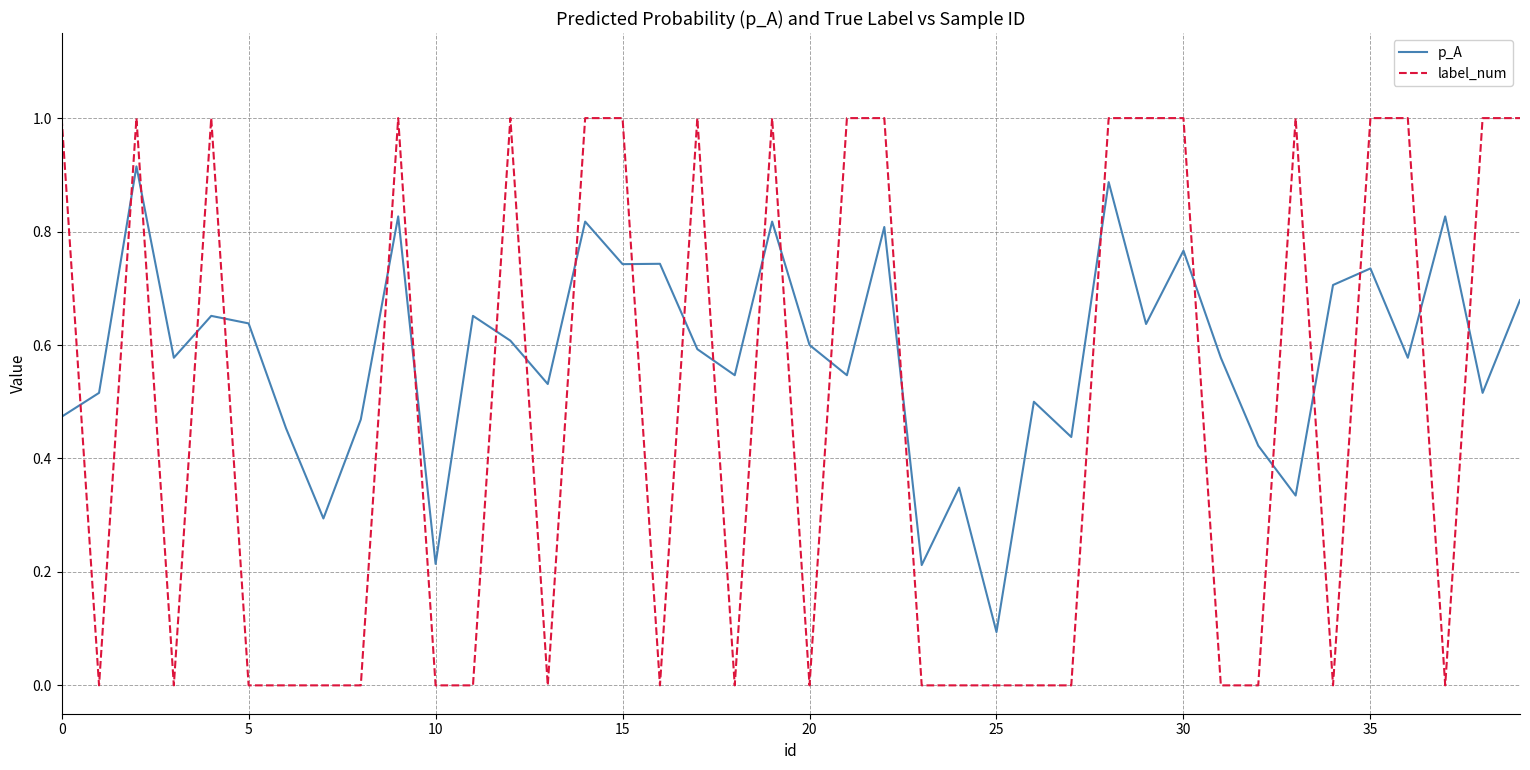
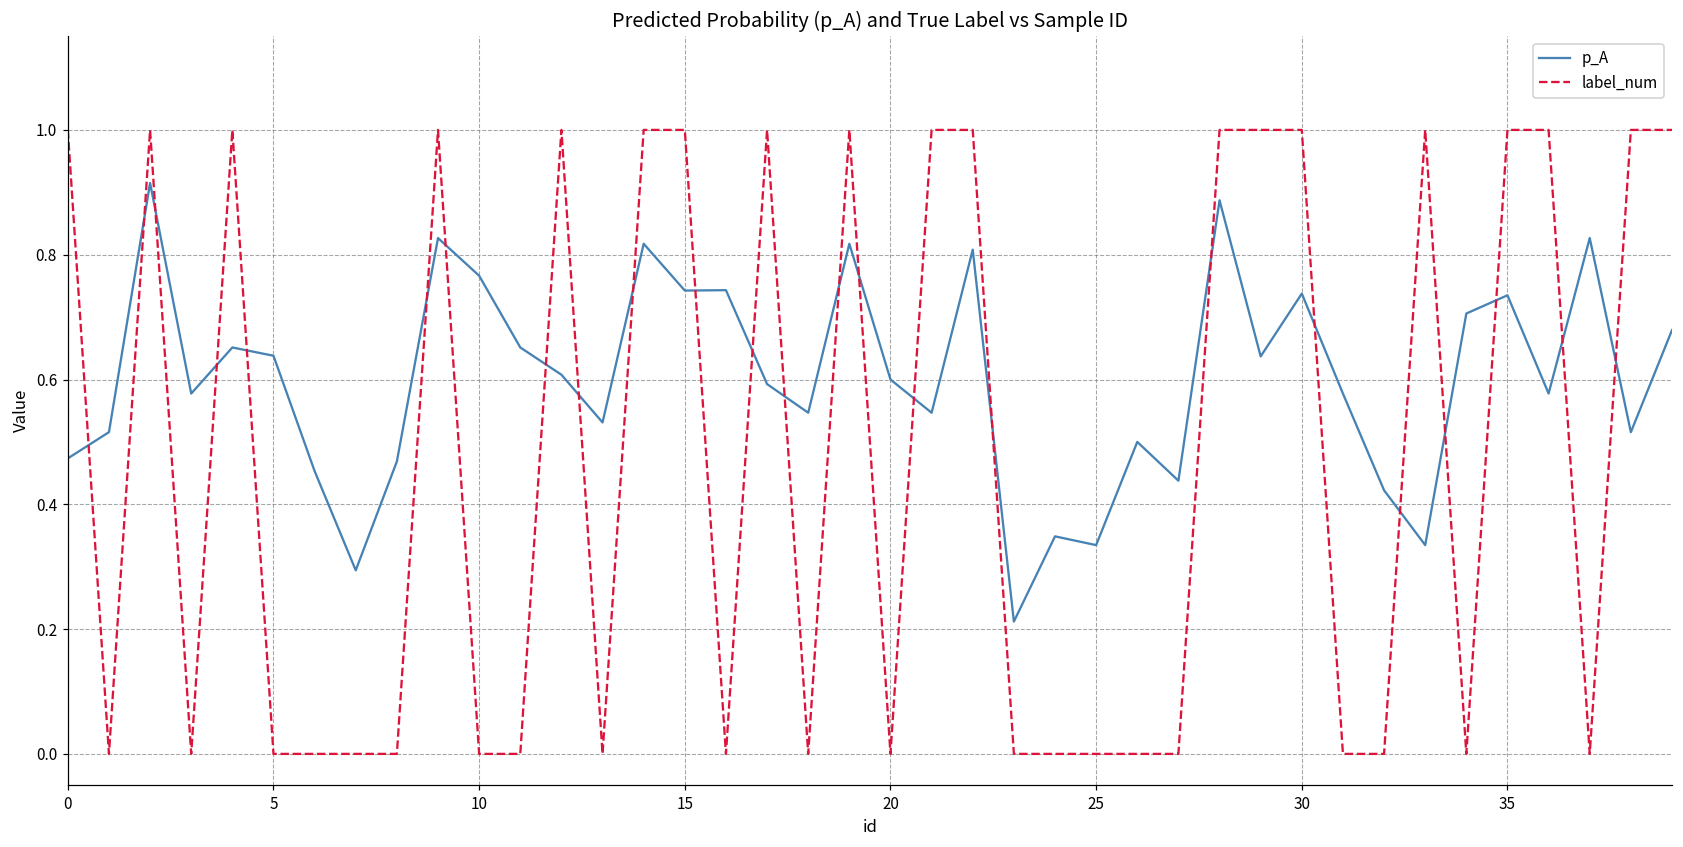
p_A, 10: 0.21 -> 0.77
p_A, 25: 0.09 -> 0.33
p_A, 30: 0.77 -> 0.74
